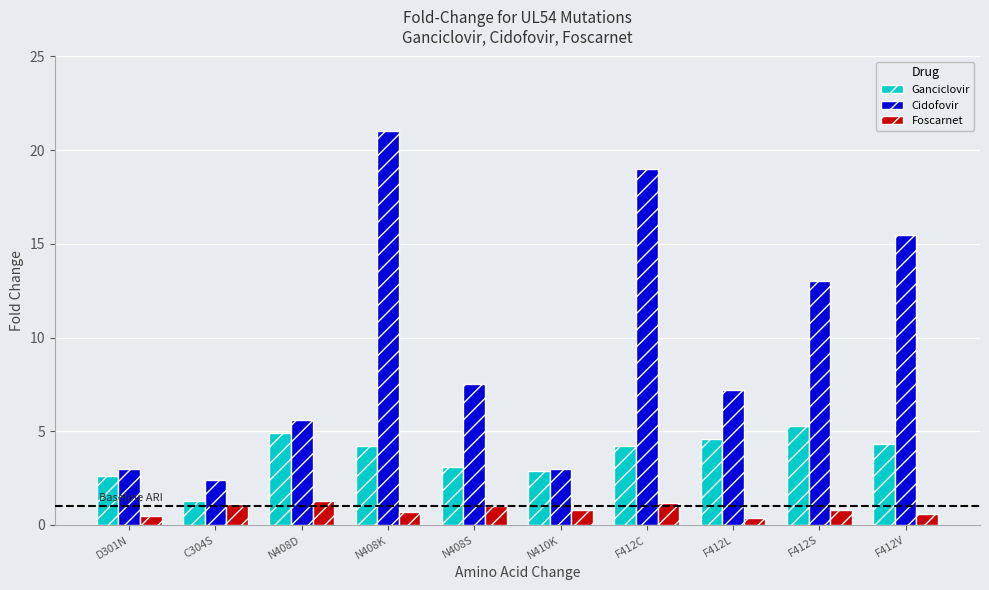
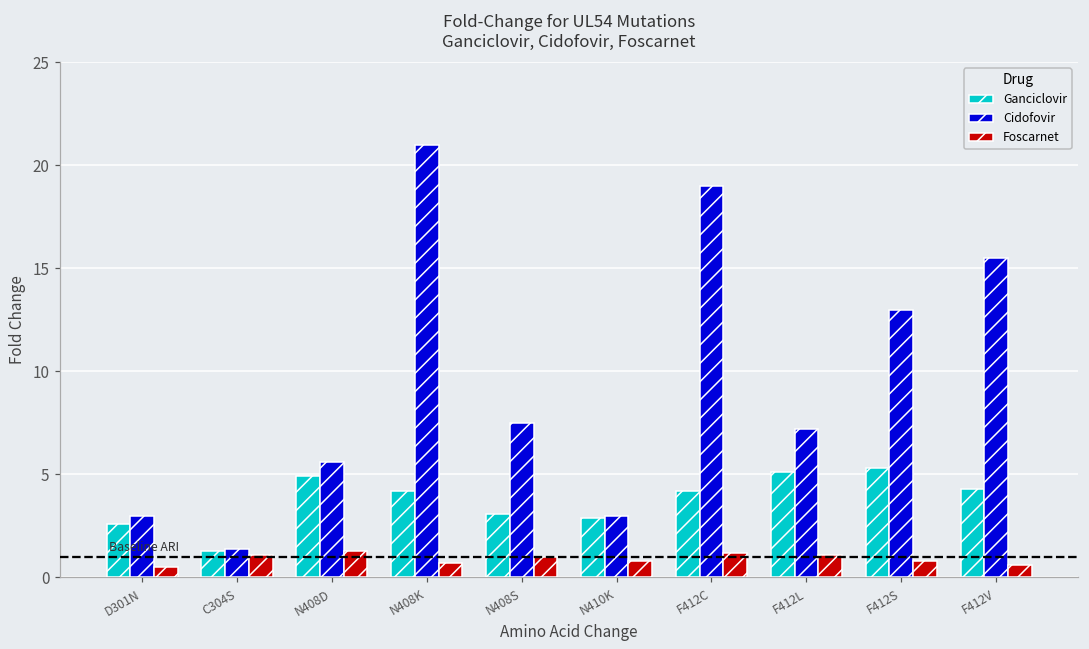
Cidofovir, C304S: 2.4 -> 1.4
Ganciclovir, F412L: 4.6 -> 5.1
Foscarnet, F412L: 0.4 -> 1.1
